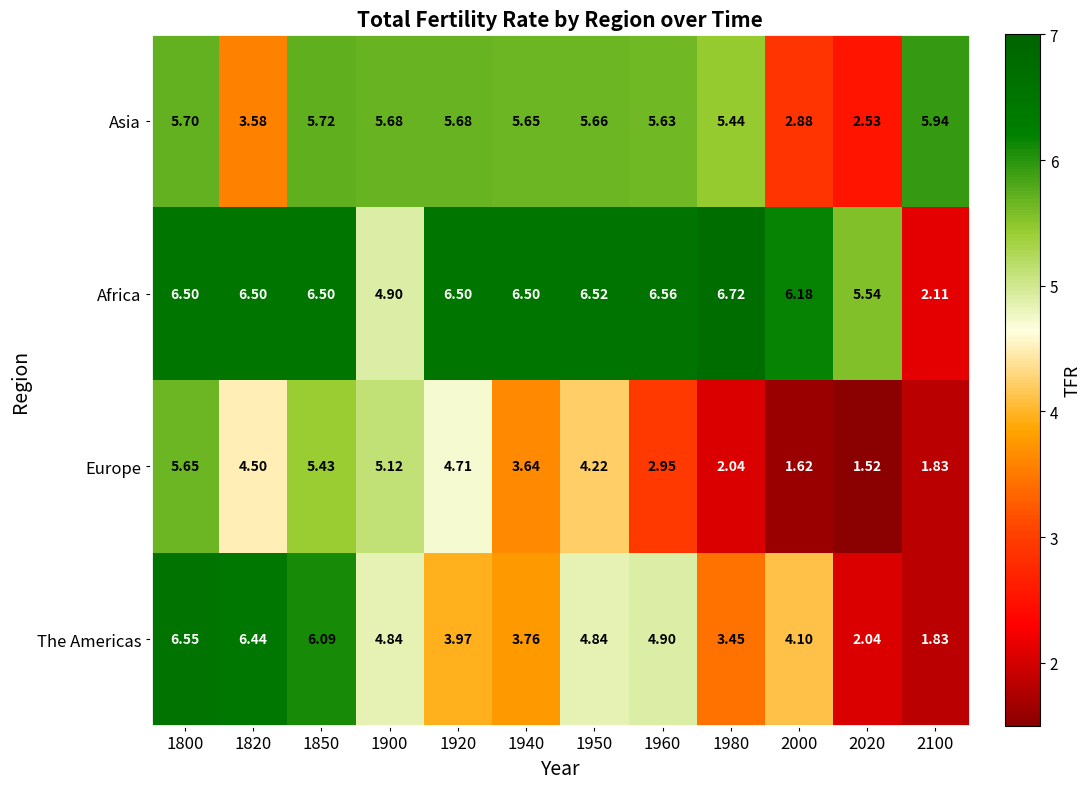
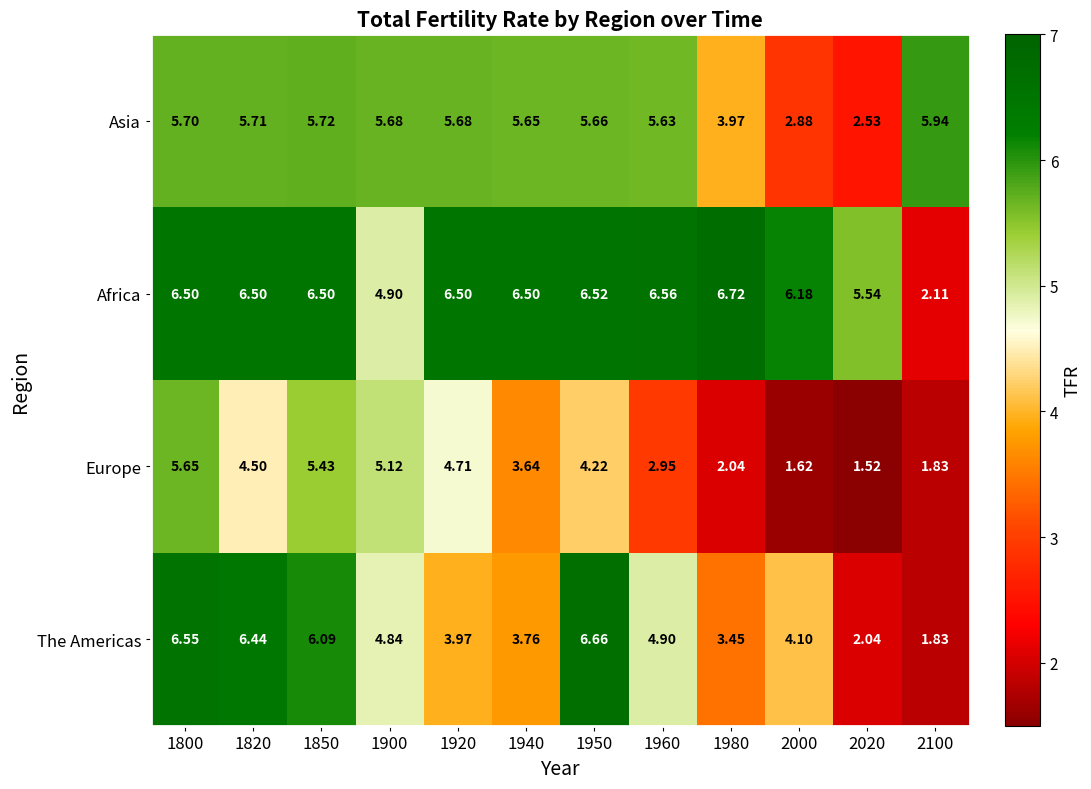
Asia, 1820: 3.58 -> 5.71
Asia, 1980: 5.44 -> 3.97
The Americas, 1950: 4.84 -> 6.66
